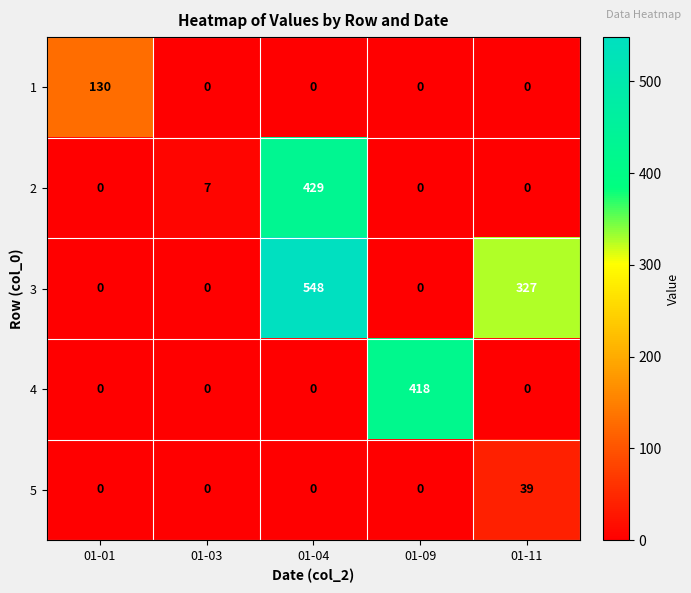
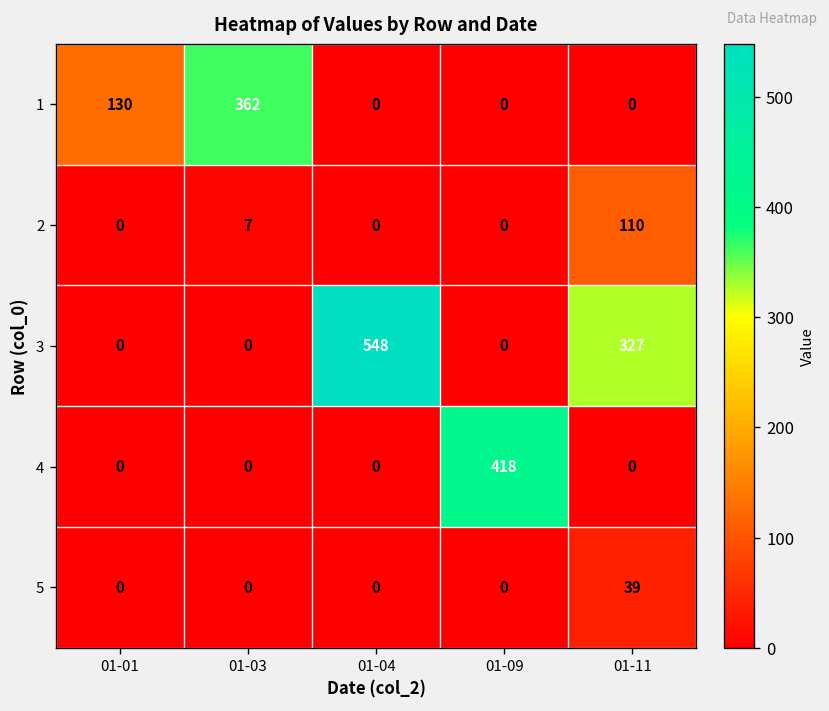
1, 01-03: 0 -> 362
2, 01-04: 429 -> 0
2, 01-11: 0 -> 110
